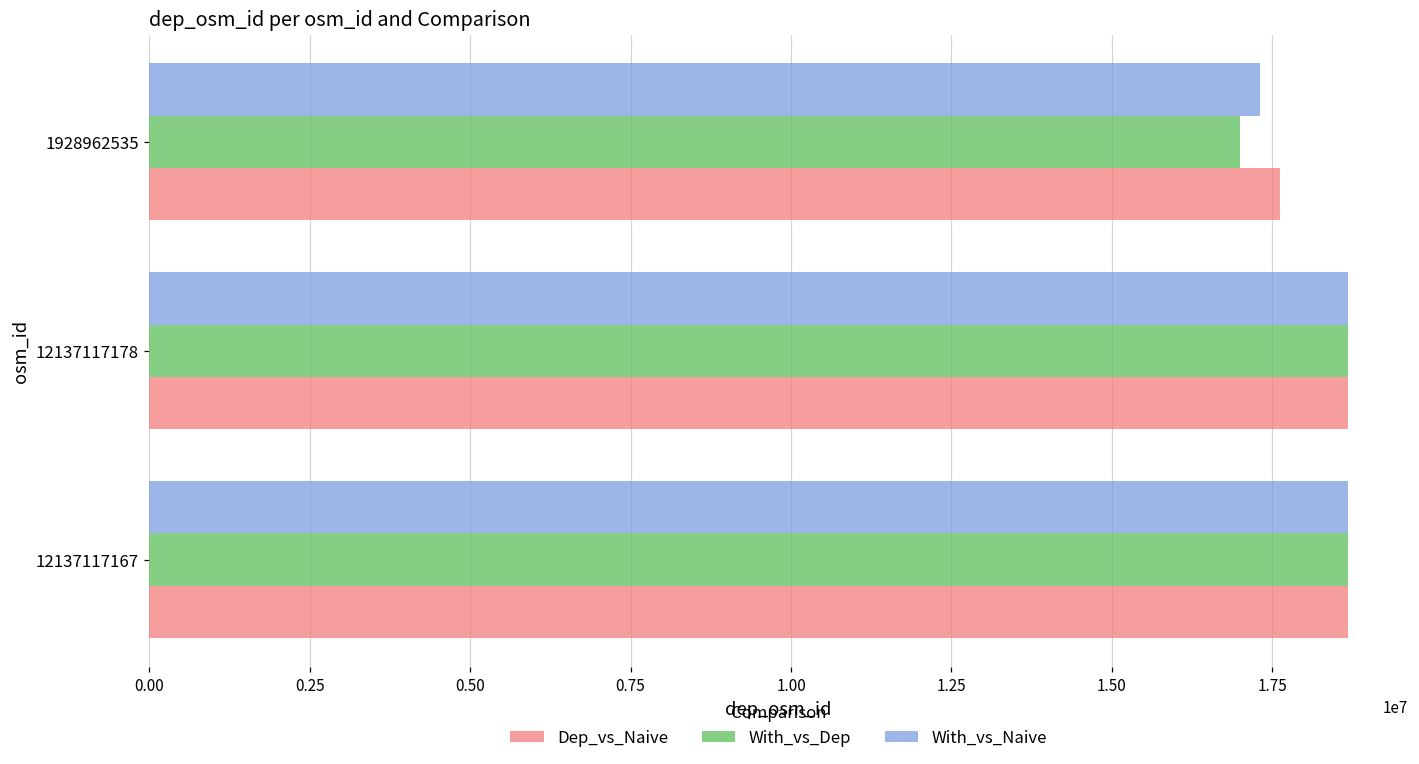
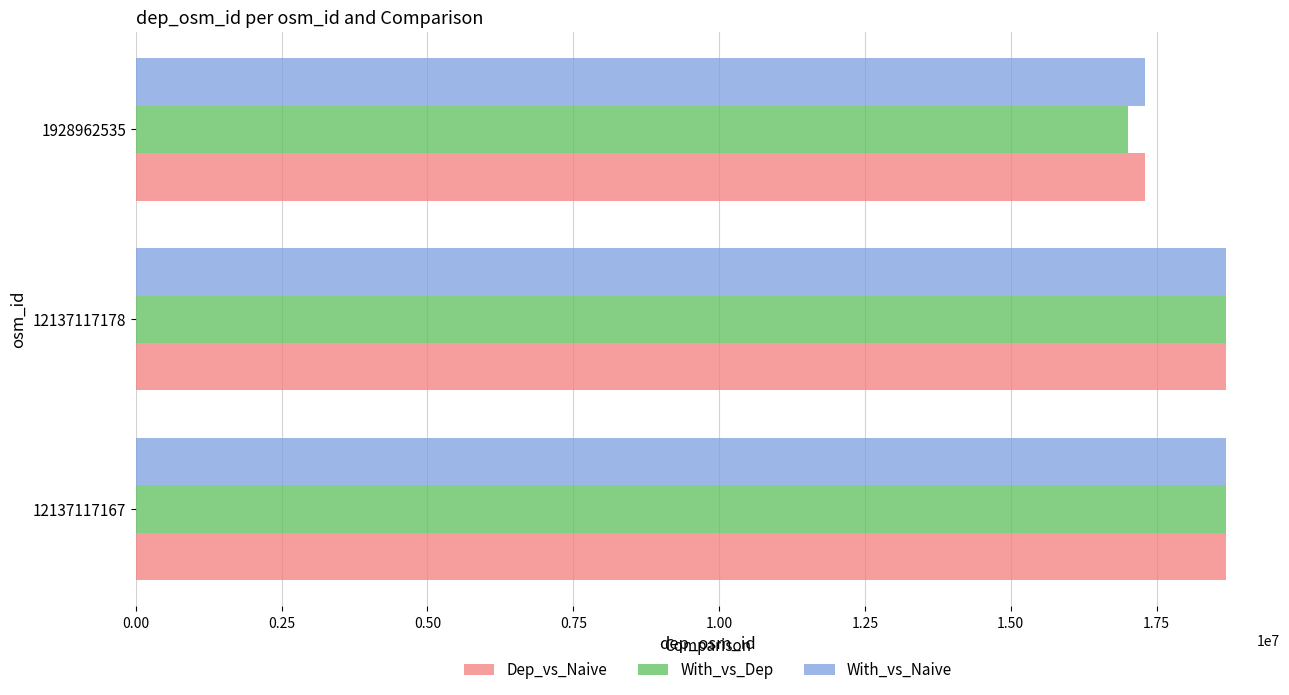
Dep_vs_Naive, 1928962535: 17600000 -> 17300000
